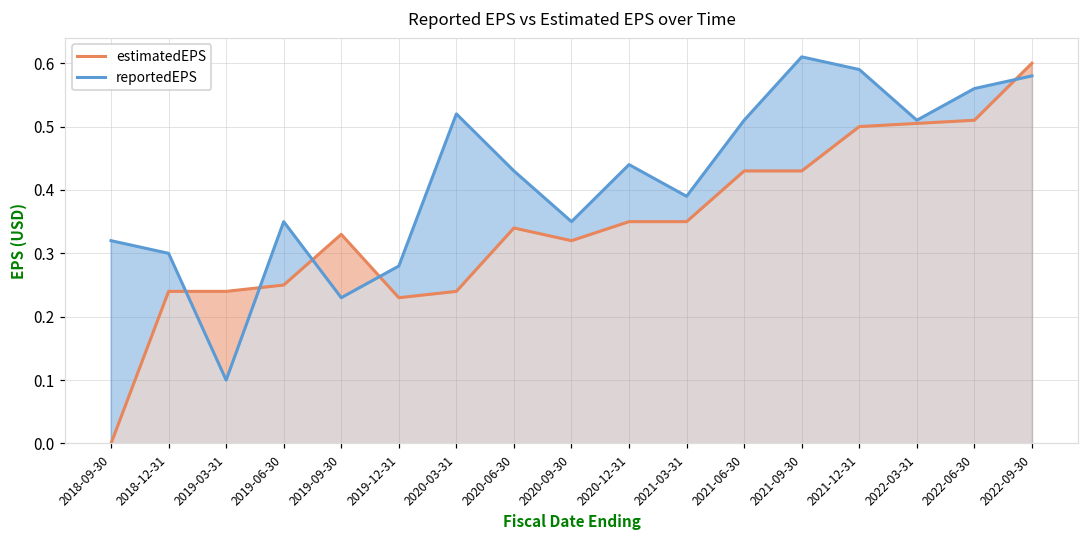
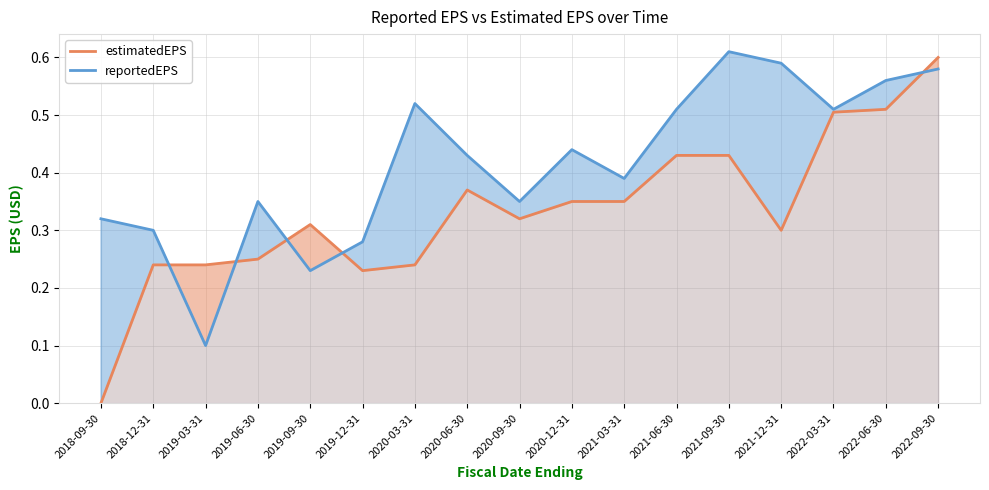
estimatedEPS, 2019-09-30: 0.33 -> 0.31
estimatedEPS, 2020-06-30: 0.34 -> 0.37
estimatedEPS, 2021-12-31: 0.5 -> 0.3
